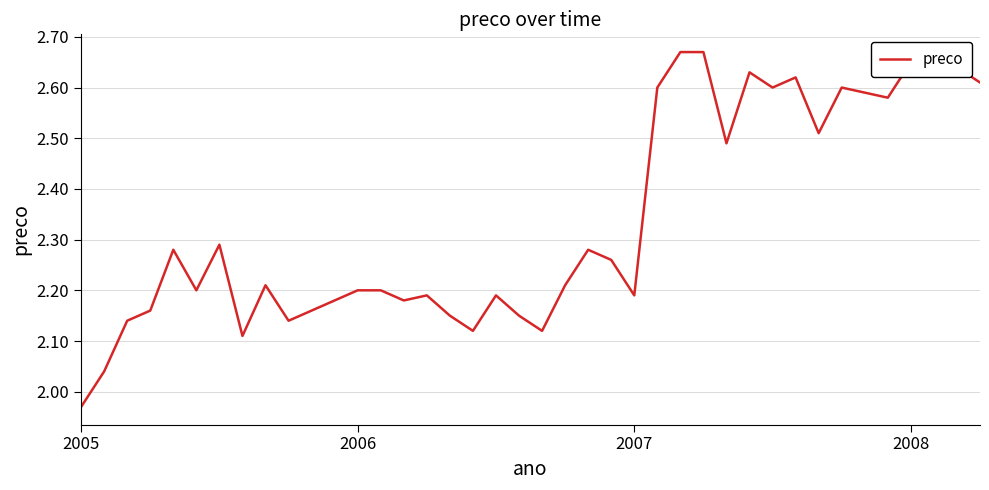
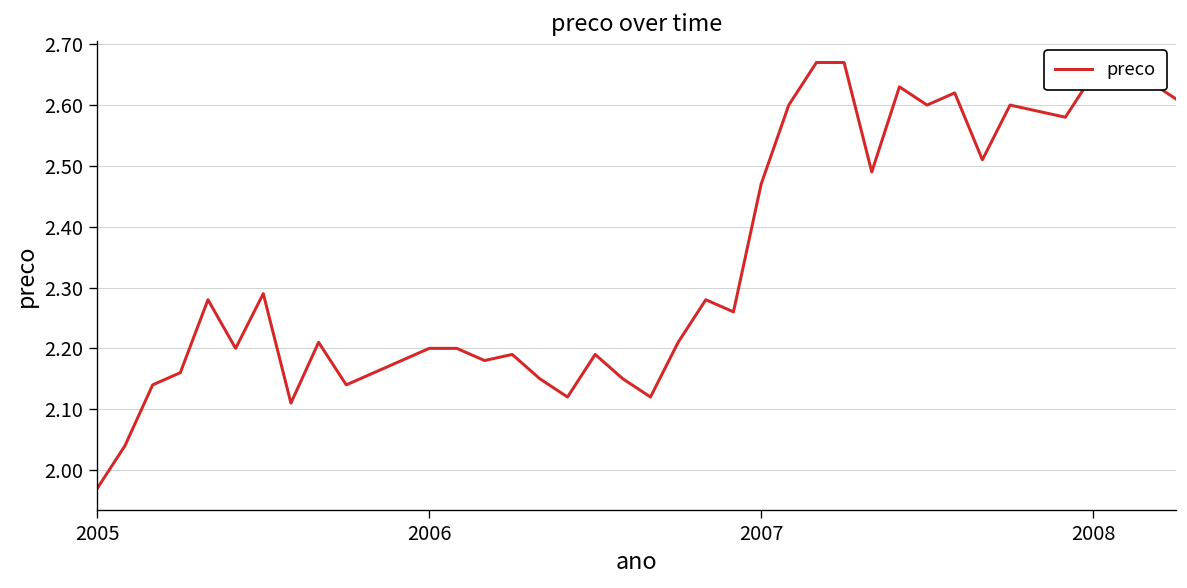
2007: 2.19 -> 2.47
